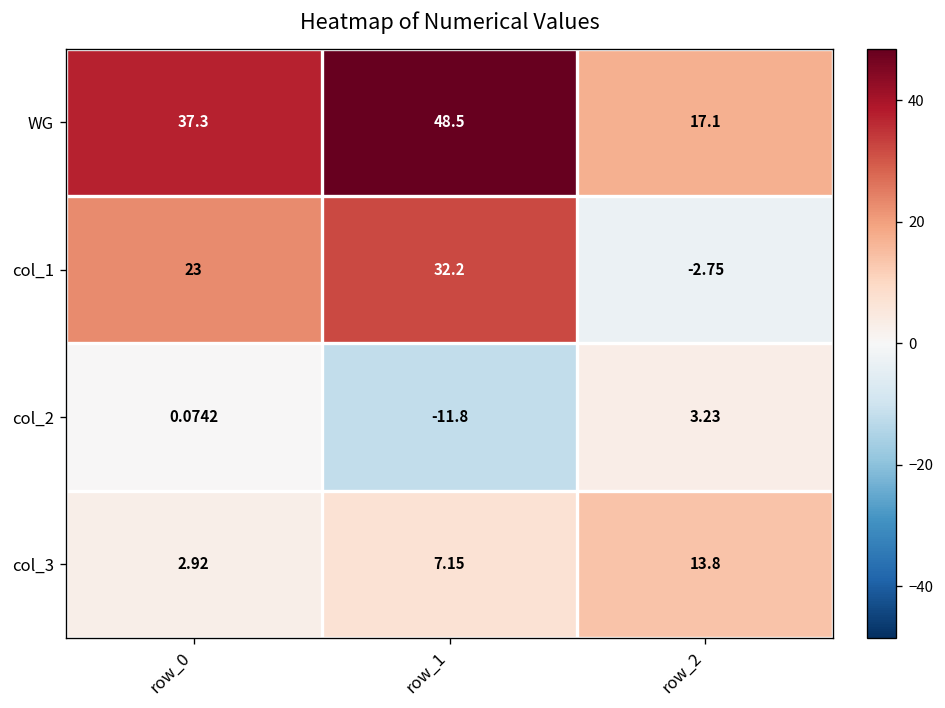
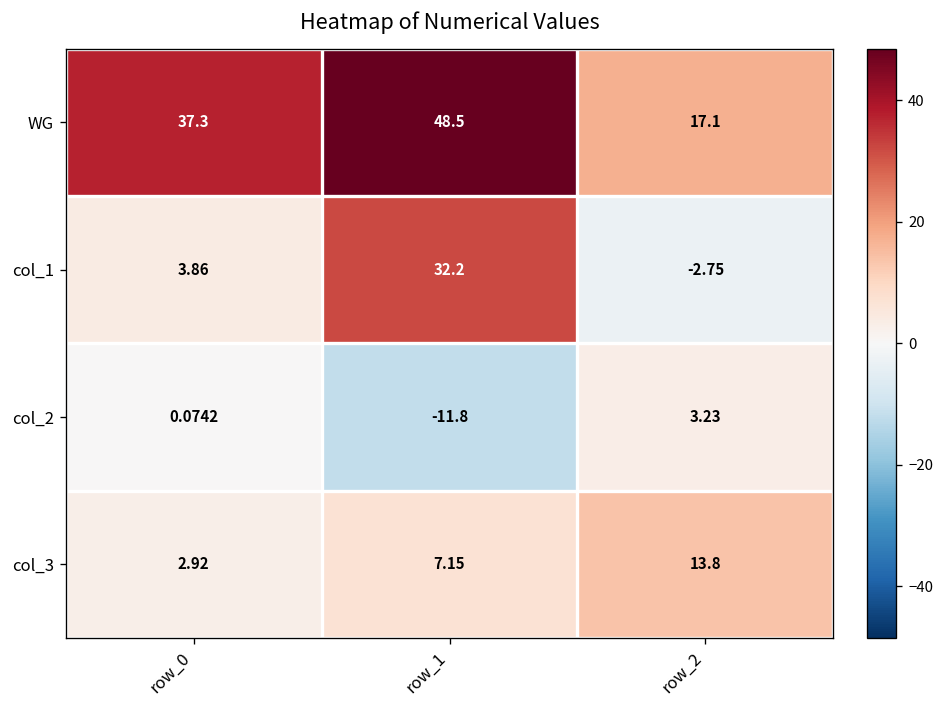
col_1, row_0: 23 -> 3.86
